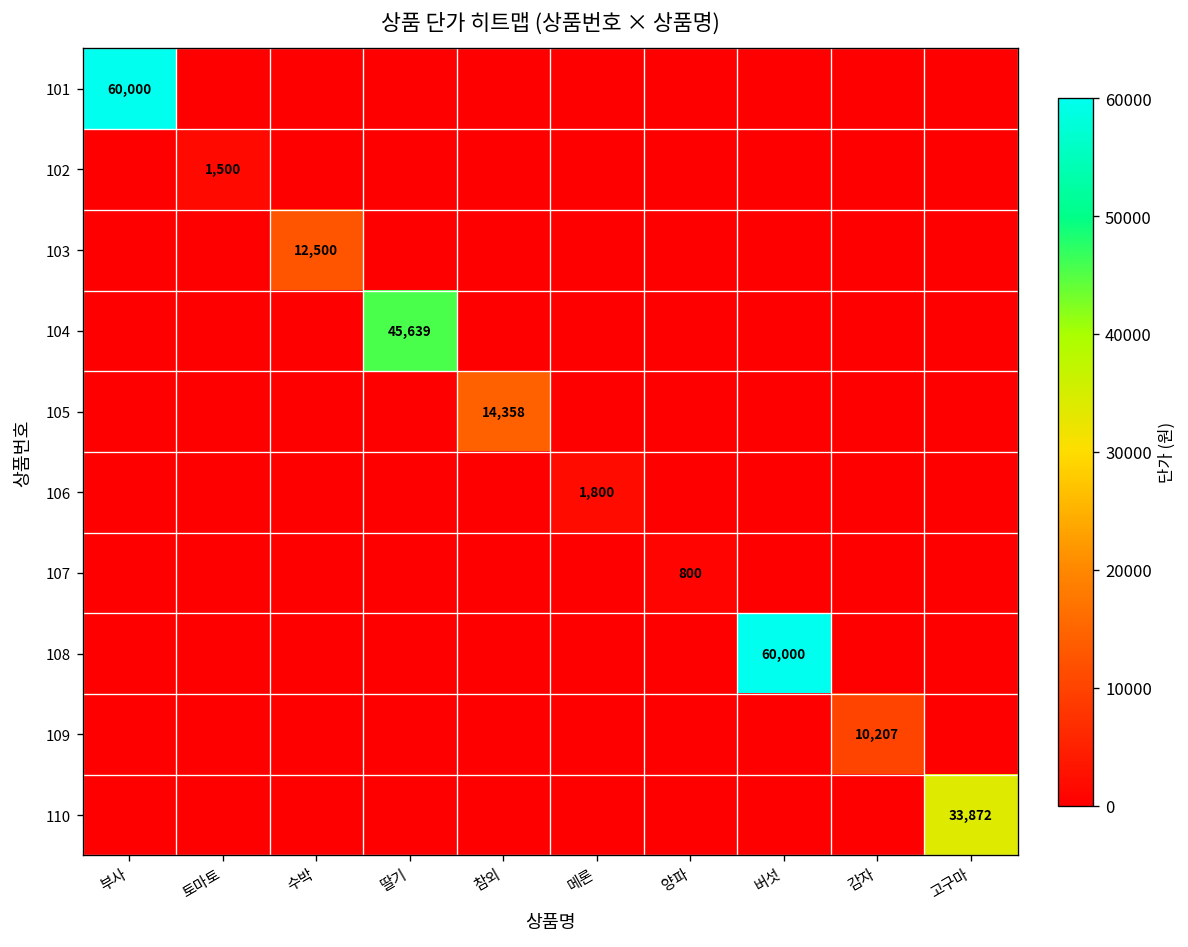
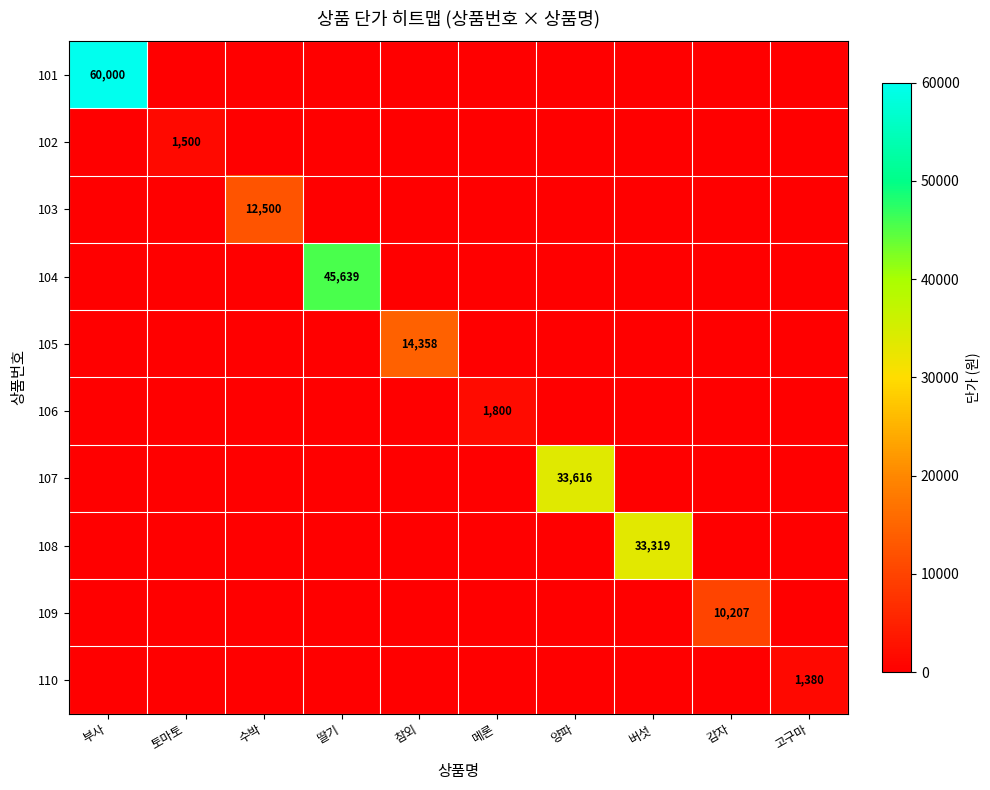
107, 양파: 800 -> 33,616
108, 버섯: 60,000 -> 33,319
110, 고구마: 33,872 -> 1,380
